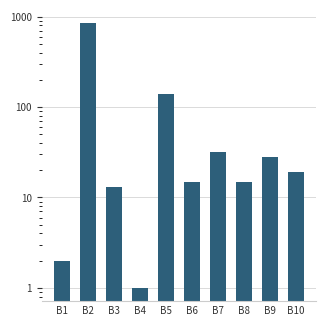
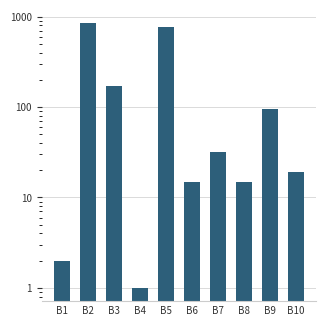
B3: 13 -> 170
B5: 140 -> 800
B9: 28 -> 100
